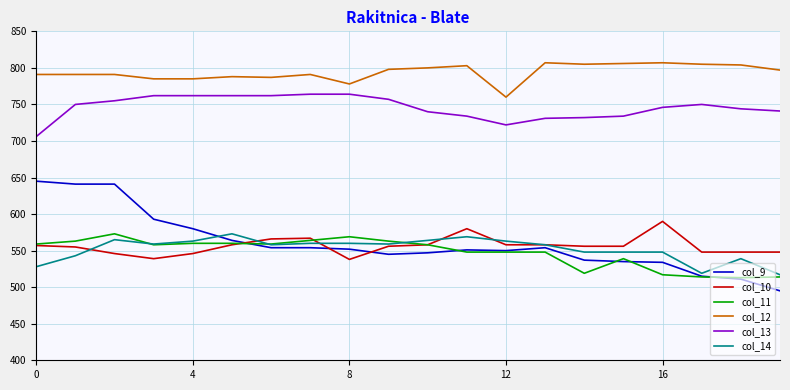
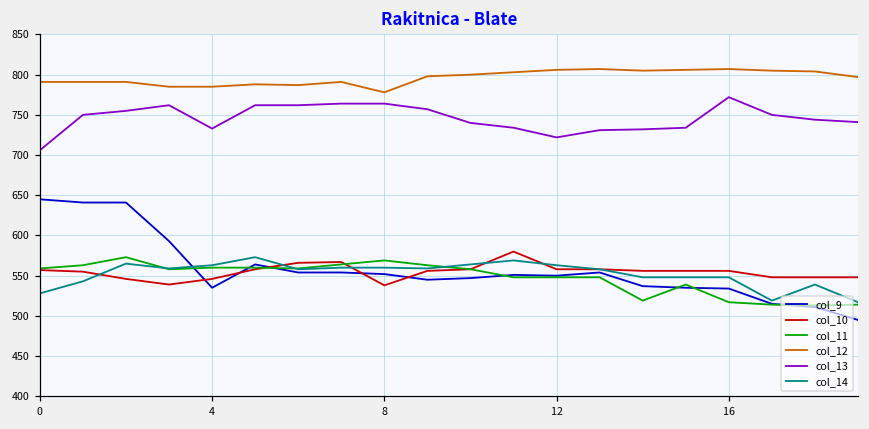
col_9, 4: 580 -> 540
col_13, 4: 760 -> 730
col_12, 12: 760 -> 810
col_10, 16: 590 -> 560
col_13, 16: 750 -> 770
